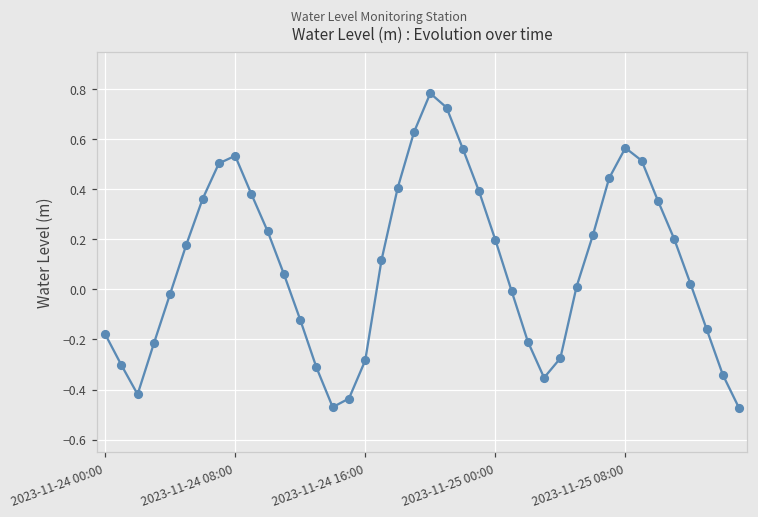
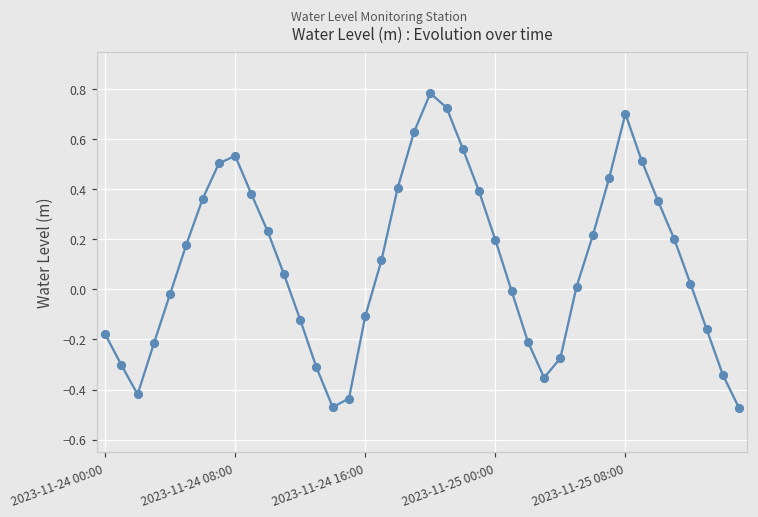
2023-11-24 16:00: -0.28 -> -0.11
2023-11-25 08:00: 0.57 -> 0.70
